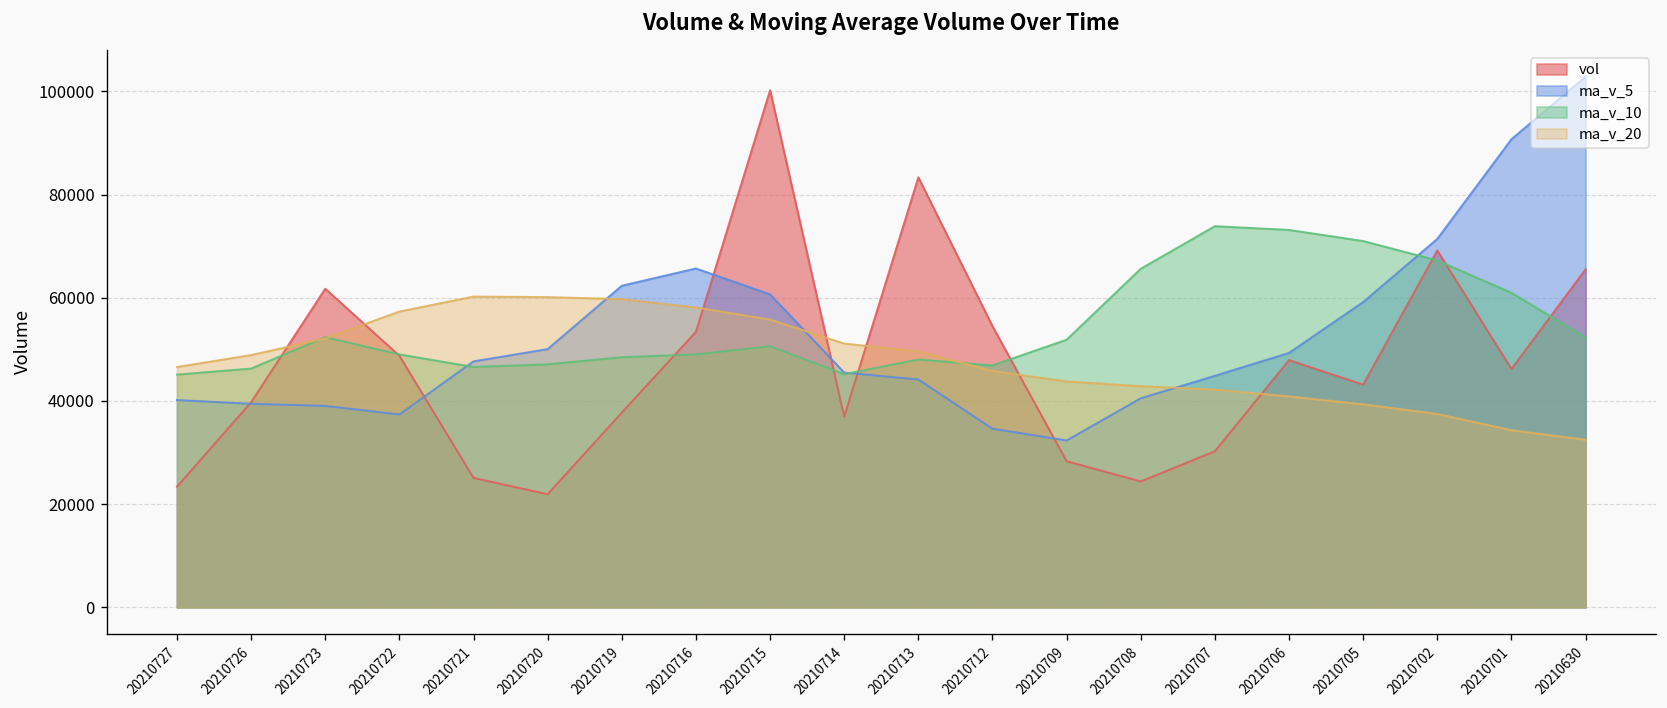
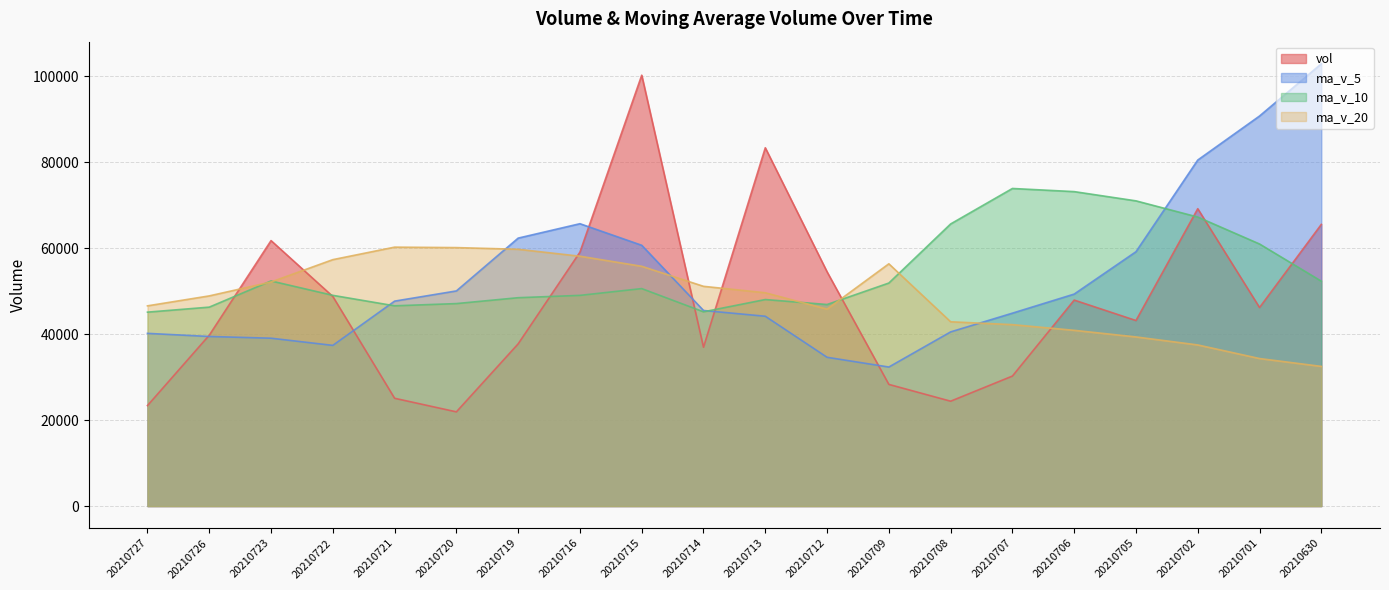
vol, 20210716: 53000 -> 59000
ma_v_20, 20210709: 44000 -> 56000
ma_v_5, 20210702: 71000 -> 81000
